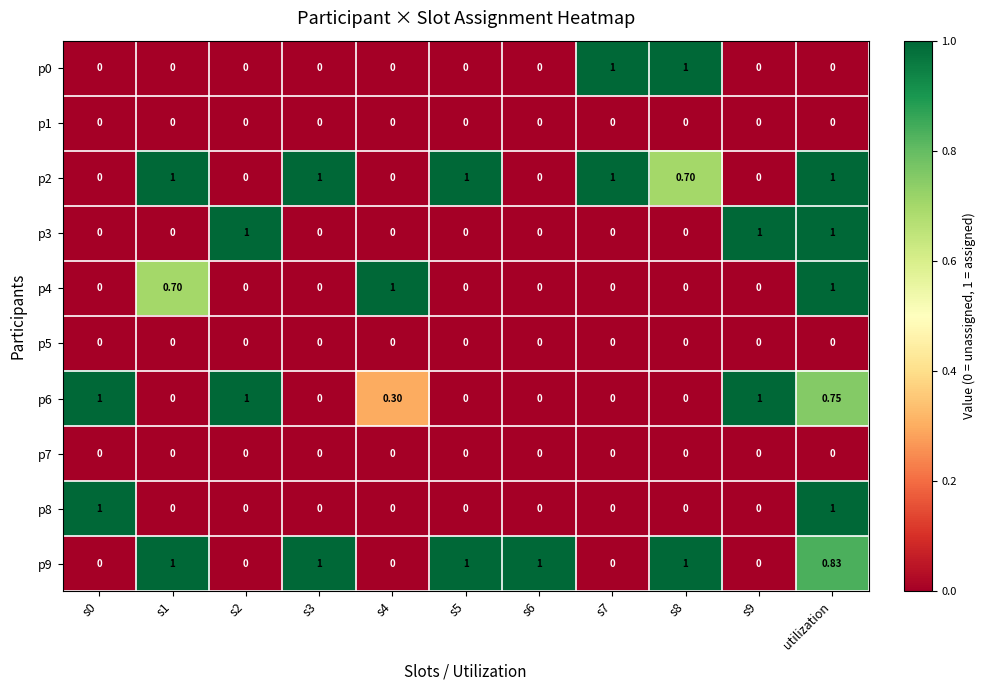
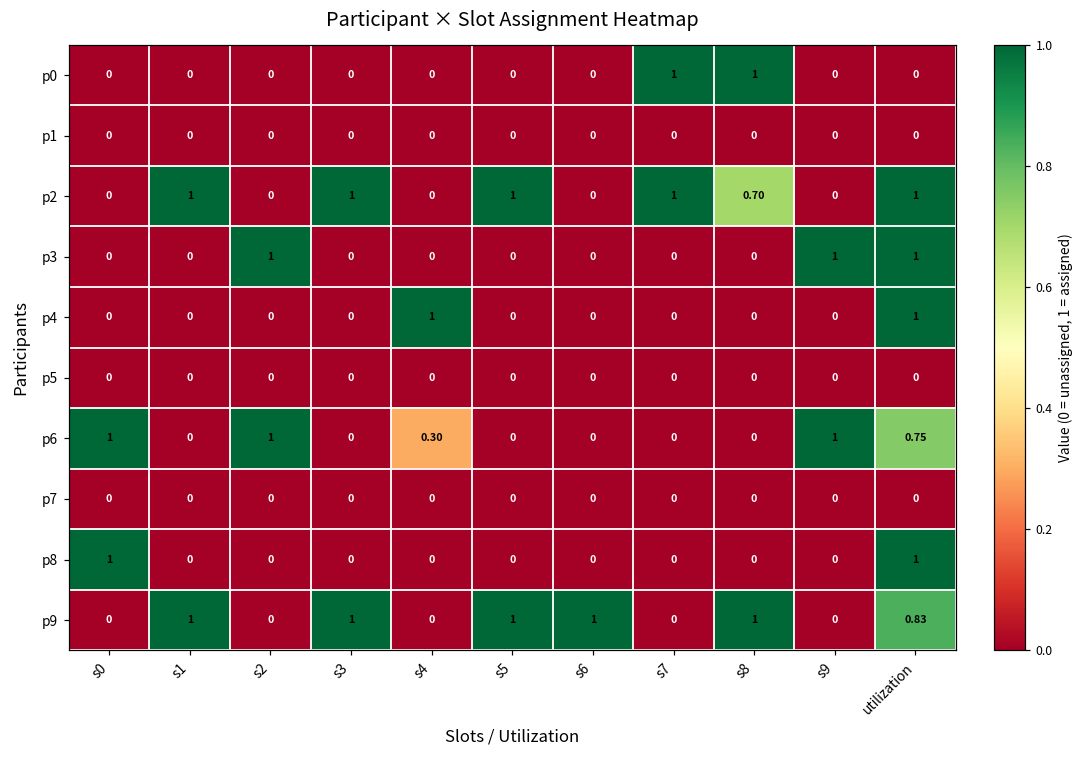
p4, s1: 0.70 -> 0
